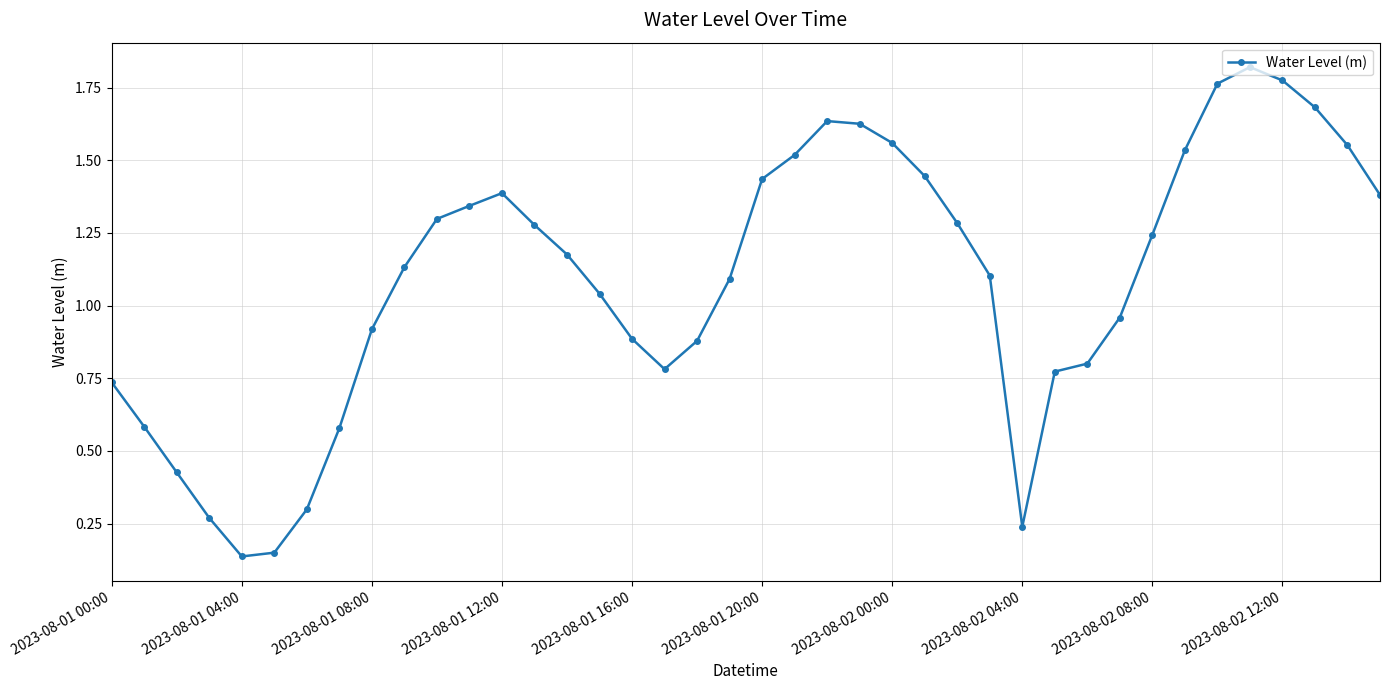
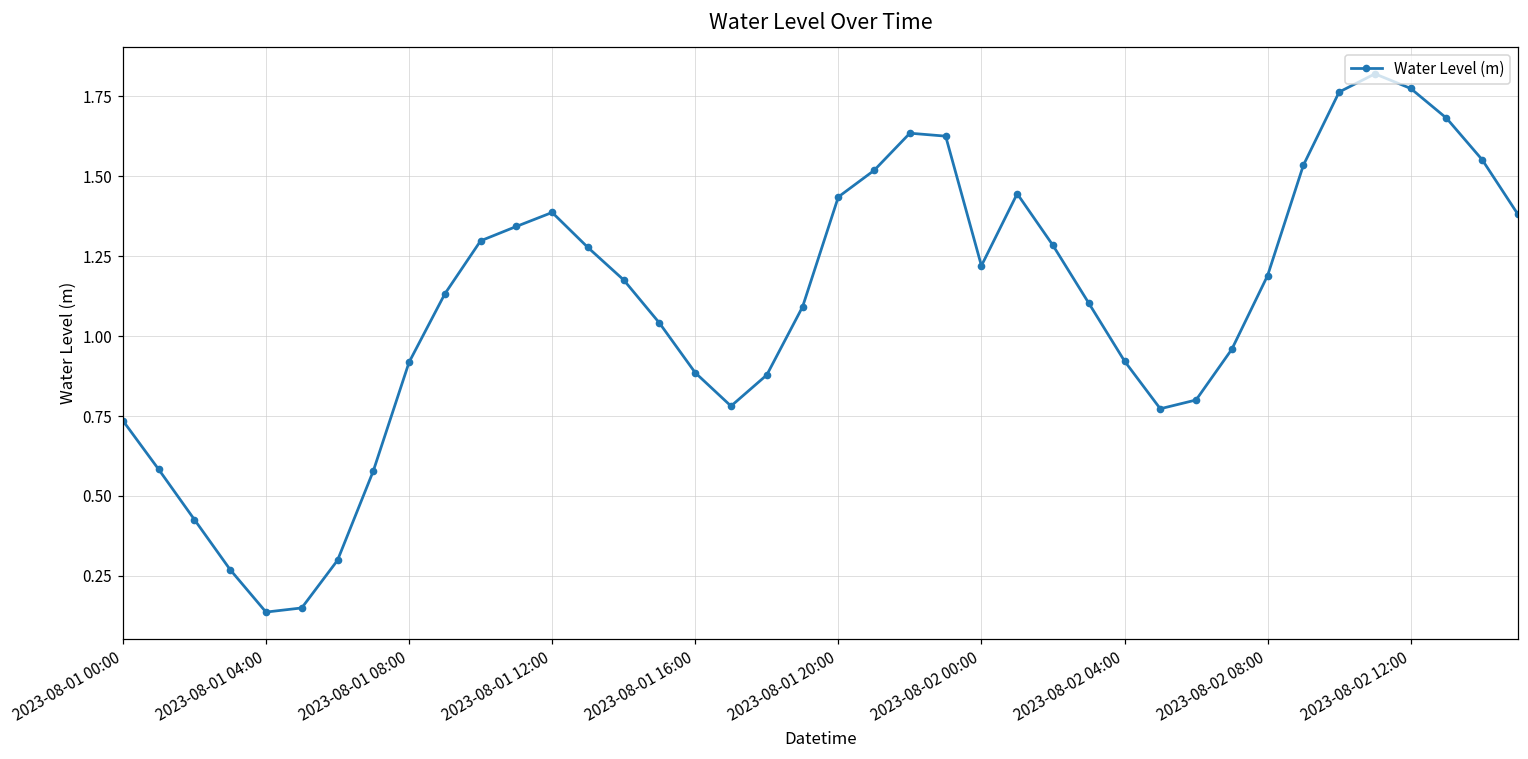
2023-08-02 00:00: 1.56 -> 1.22
2023-08-02 04:00: 0.24 -> 0.92
2023-08-02 08:00: 1.24 -> 1.19
